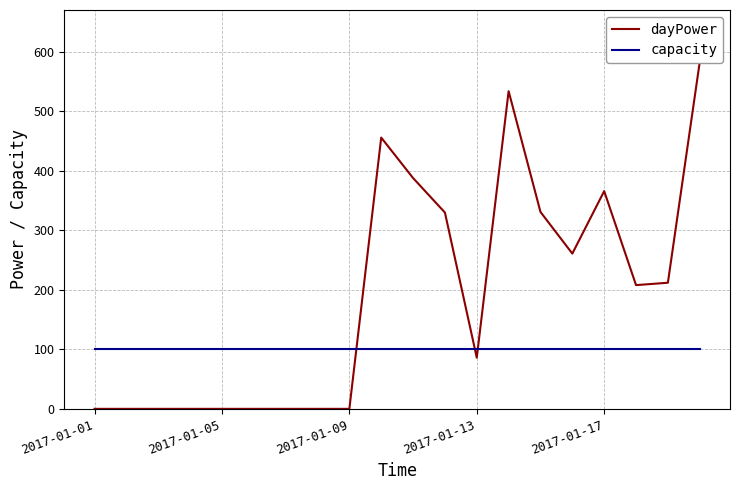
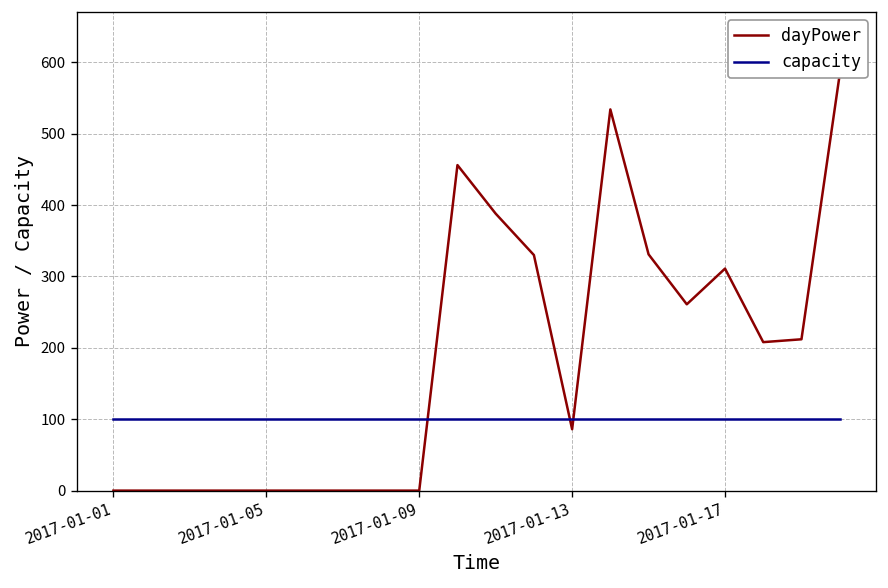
dayPower, 2017-01-17: 370 -> 310
